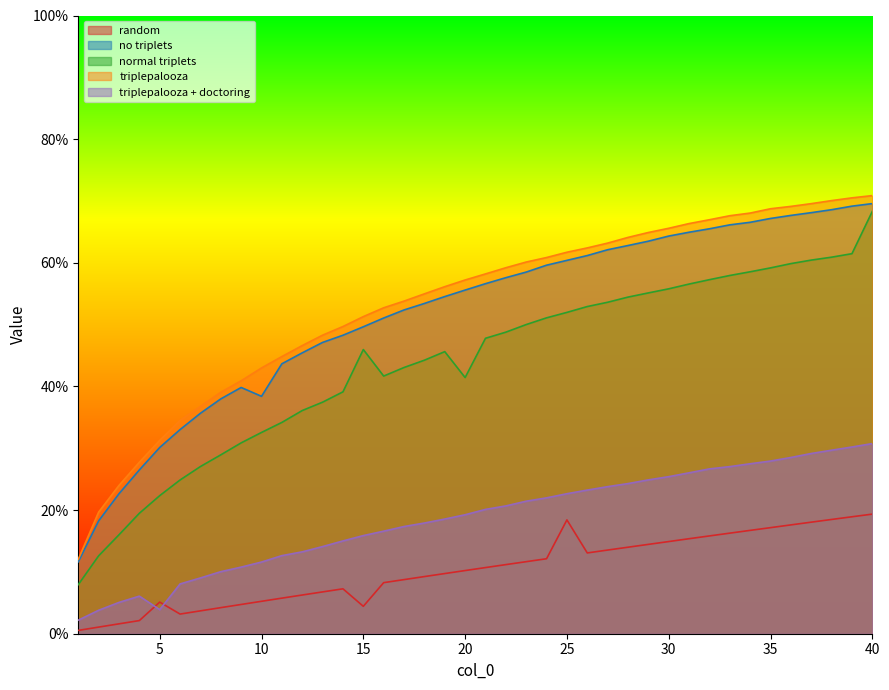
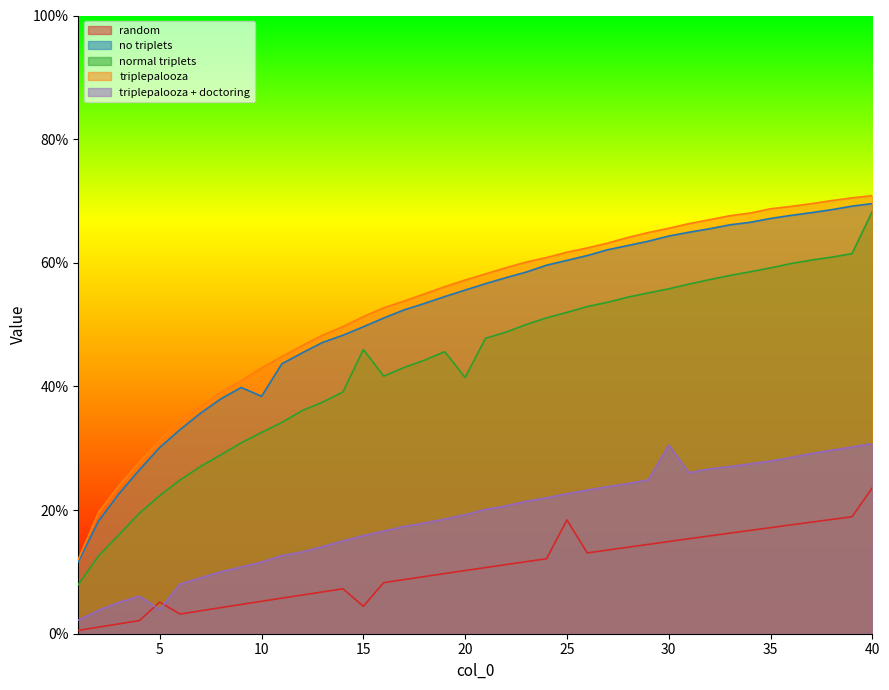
triplepalooza + doctoring, 30: 25% -> 31%
random, 40: 19% -> 24%
